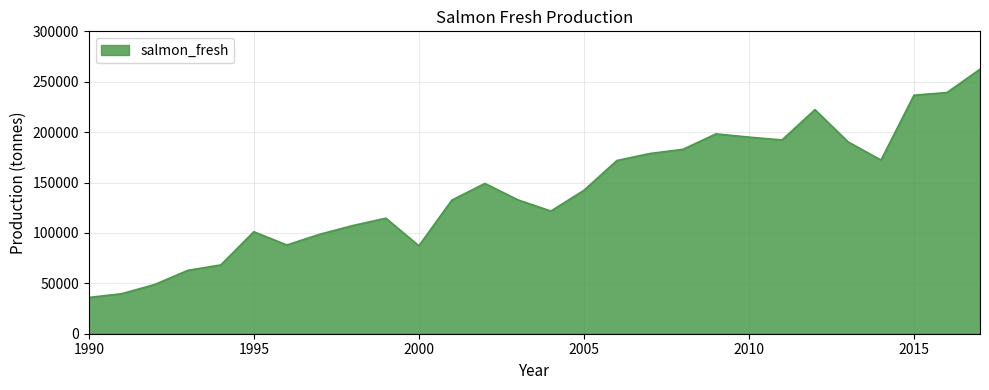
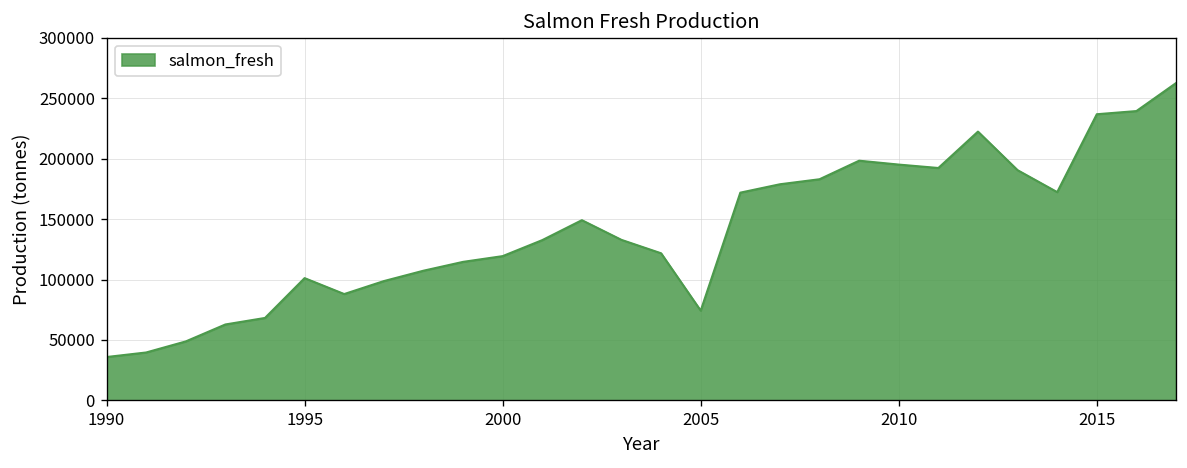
2000: 87000 -> 119000
2005: 142000 -> 74000
